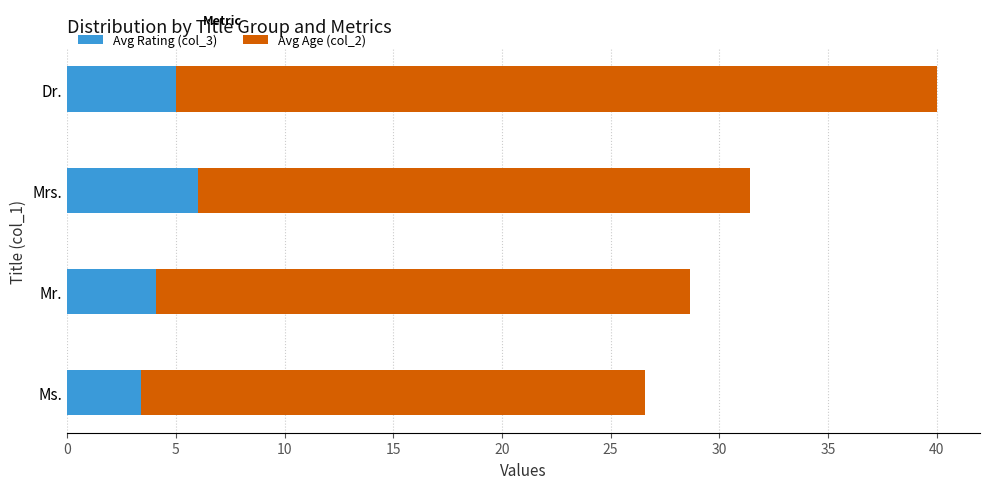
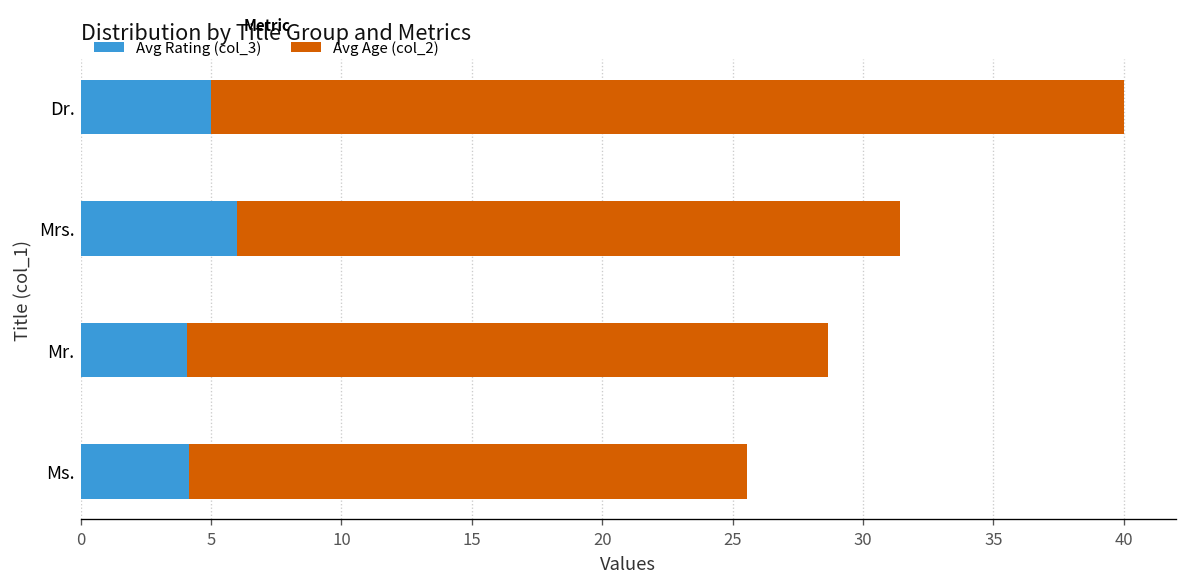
Avg Rating (col_3), Ms.: 3.4 -> 4.2
Avg Age (col_2), Ms.: 23.2 -> 21.4
